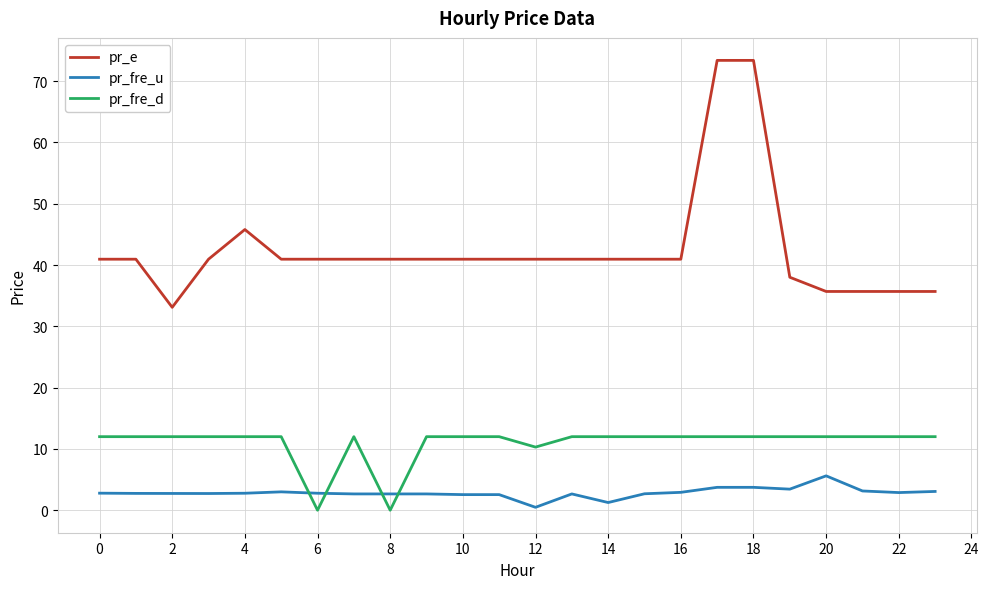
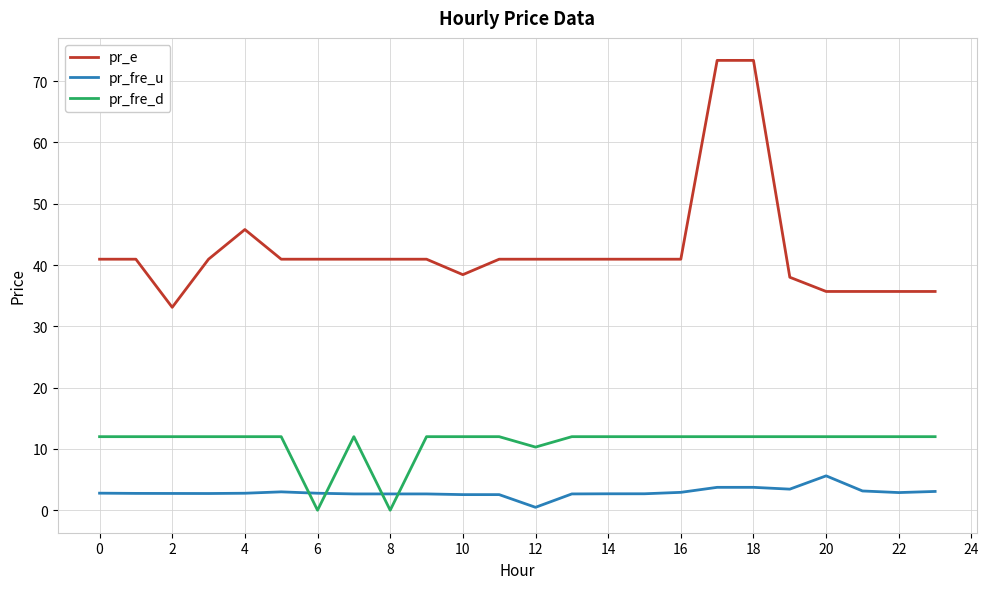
pr_e, 10: 41 -> 38
pr_fre_u, 14: 1 -> 3
